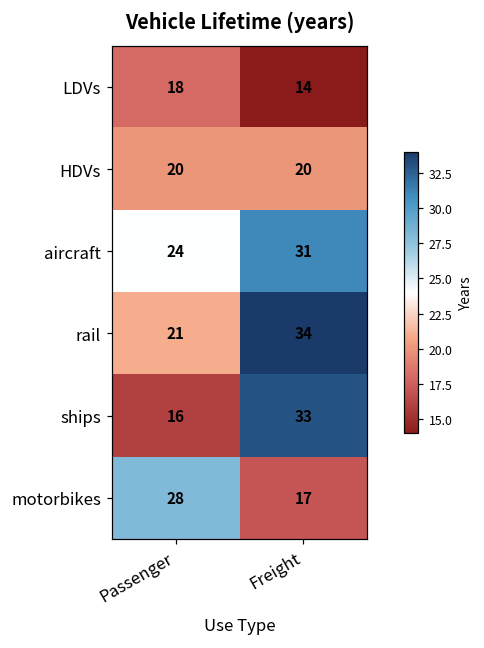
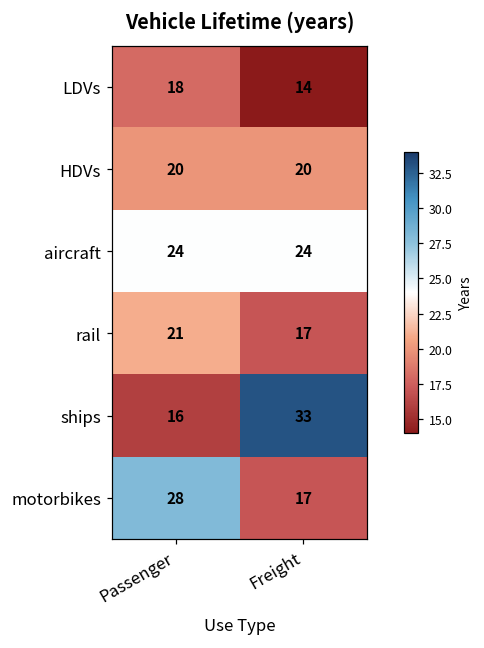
aircraft, Freight: 31 -> 24
rail, Freight: 34 -> 17
